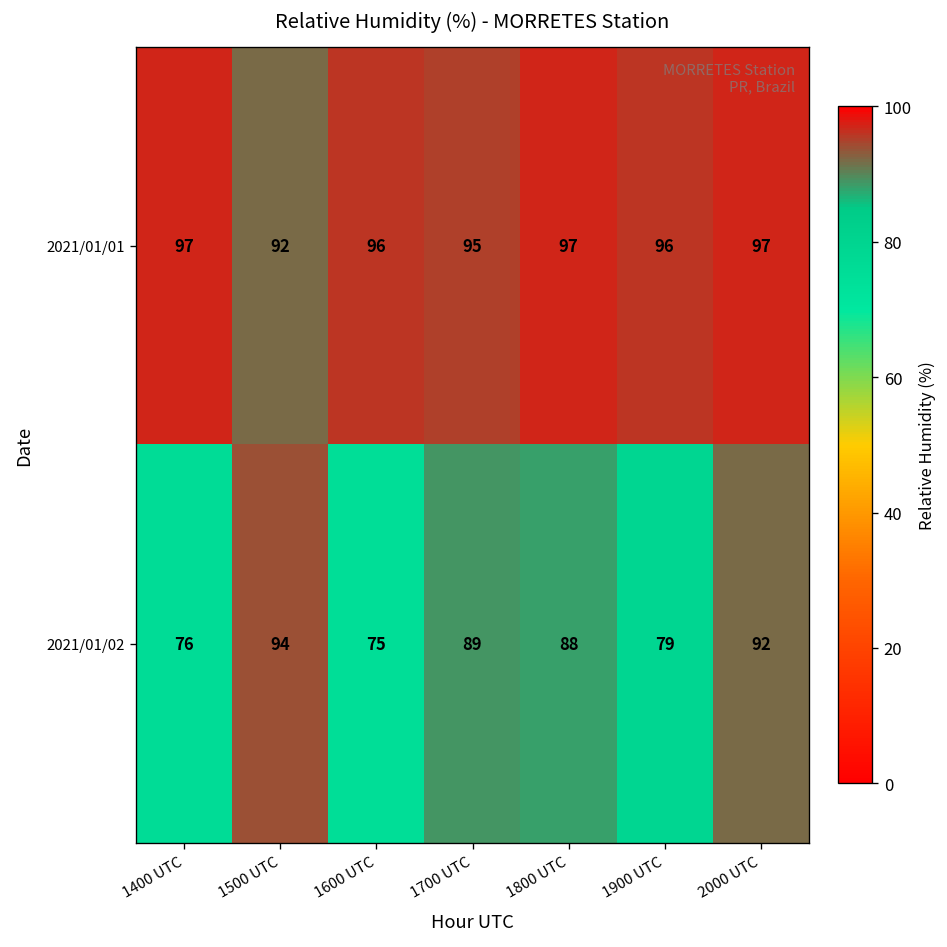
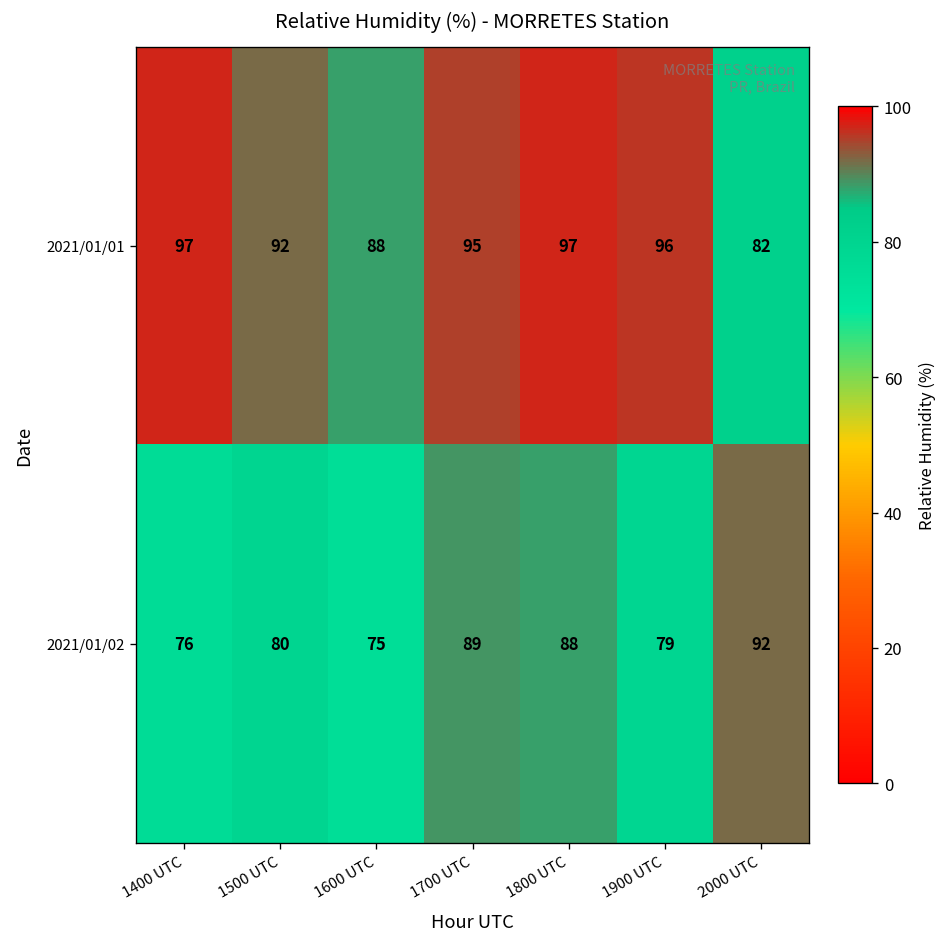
2021/01/01, 1600 UTC: 96 -> 88
2021/01/01, 2000 UTC: 97 -> 82
2021/01/02, 1500 UTC: 94 -> 80
